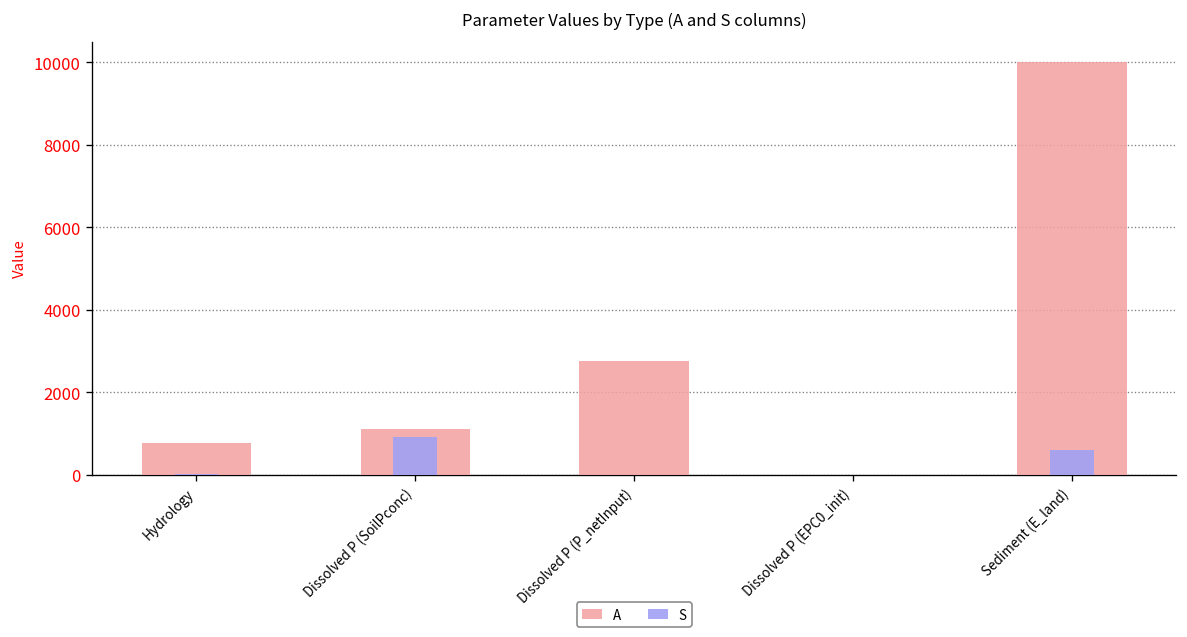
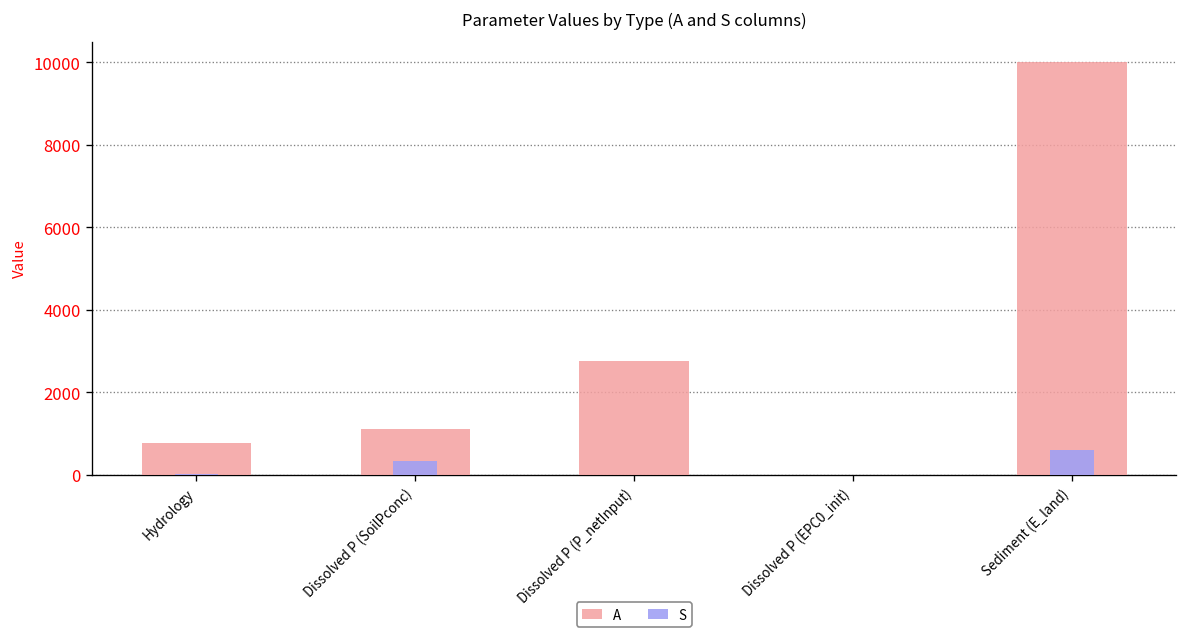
S, Dissolved P (SoilPconc): 900 -> 300
